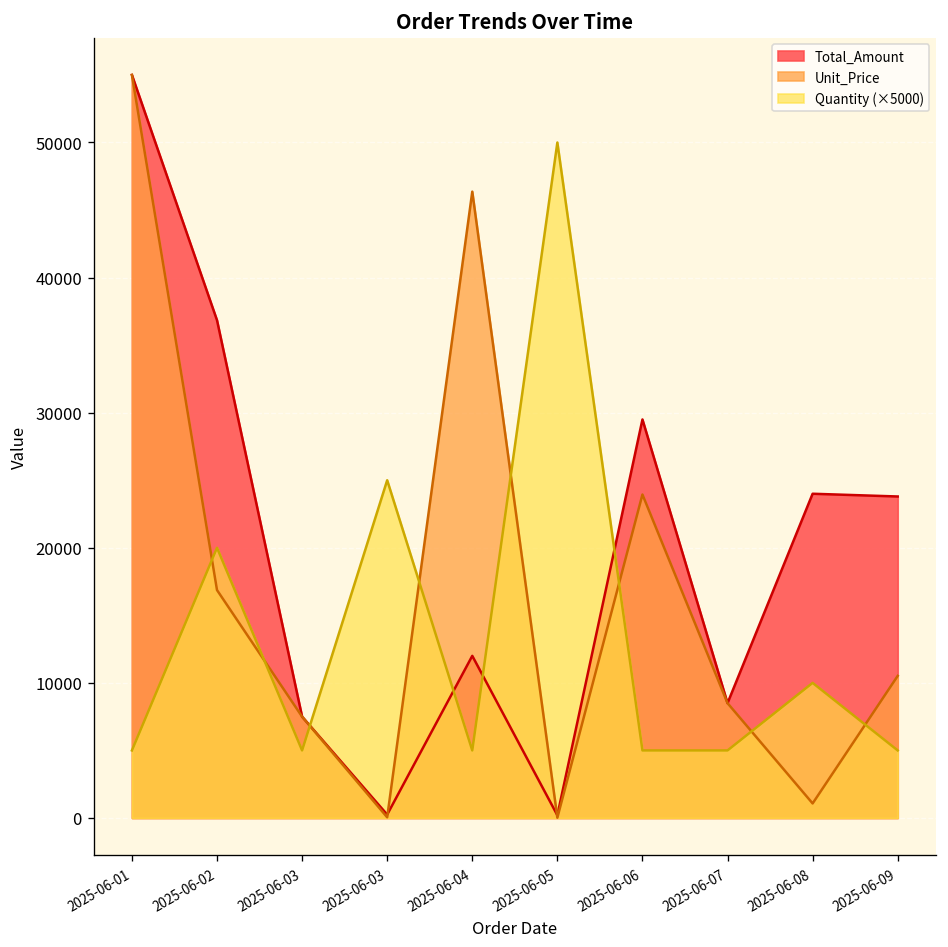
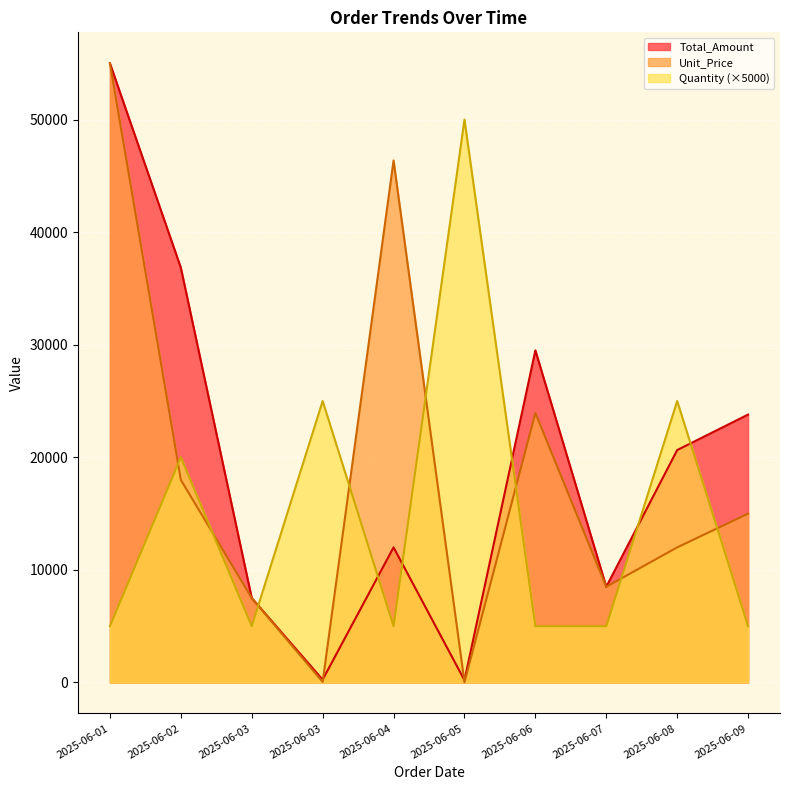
Unit_Price, 2025-06-02: 16900 -> 18000
Total_Amount, 2025-06-08: 24000 -> 20600
Unit_Price, 2025-06-08: 1100 -> 12000
Quantity (×5000), 2025-06-08: 10000 -> 25000
Unit_Price, 2025-06-09: 10500 -> 15000
